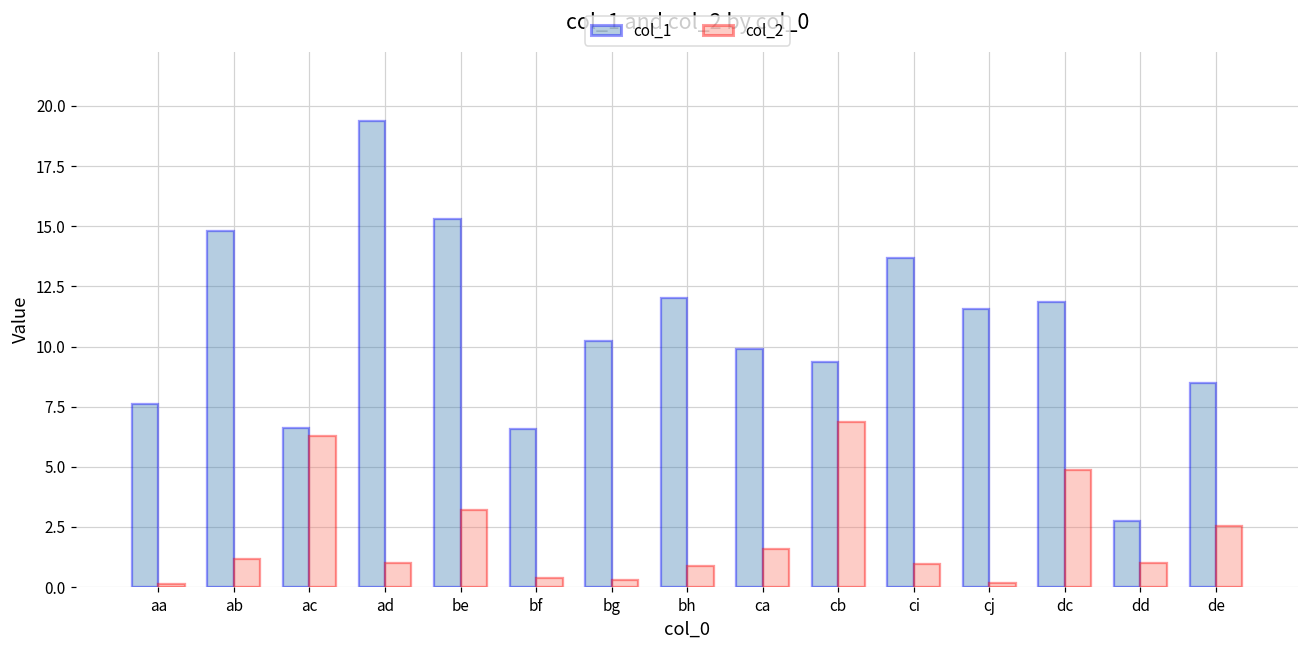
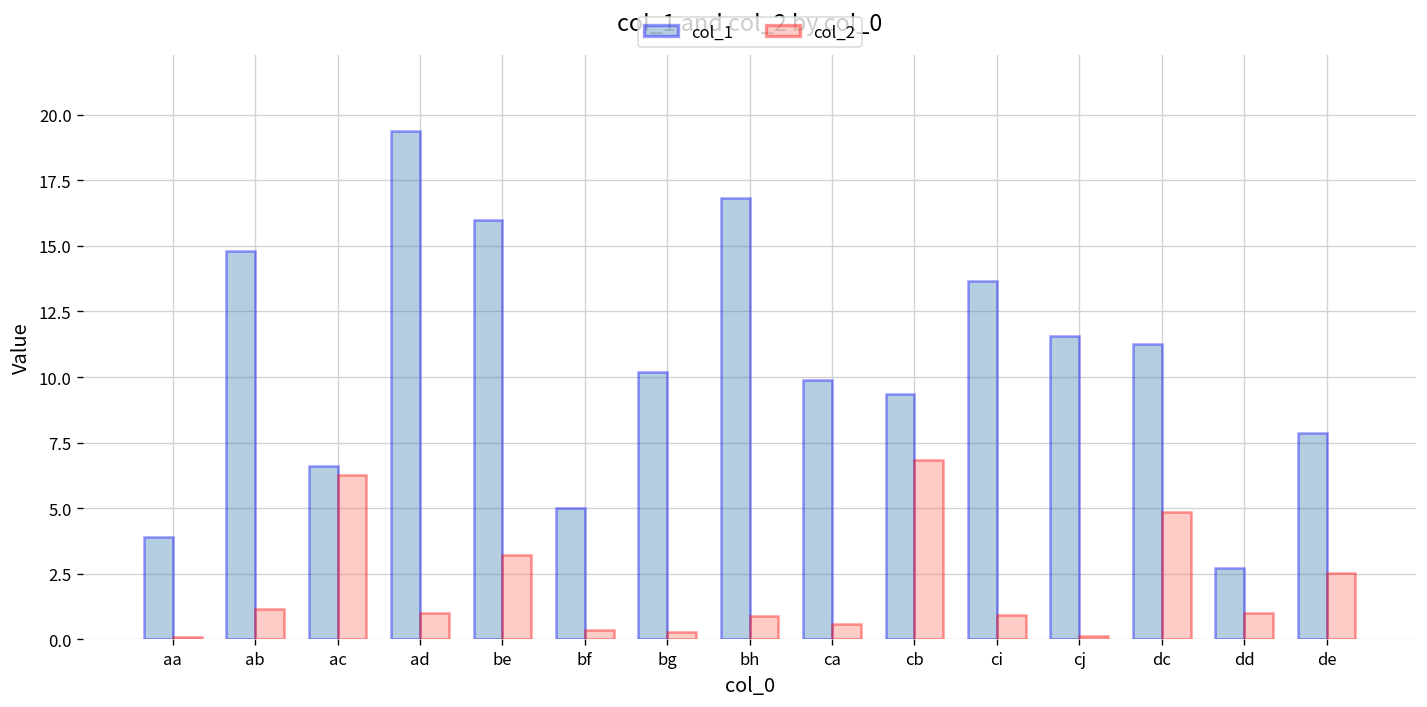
col_1, aa: 7.6 -> 3.9
col_1, be: 15.3 -> 16.0
col_1, bf: 6.6 -> 5.0
col_1, bh: 12.0 -> 16.8
col_2, ca: 1.6 -> 0.6
col_1, dc: 11.8 -> 11.3
col_1, de: 8.5 -> 7.9
